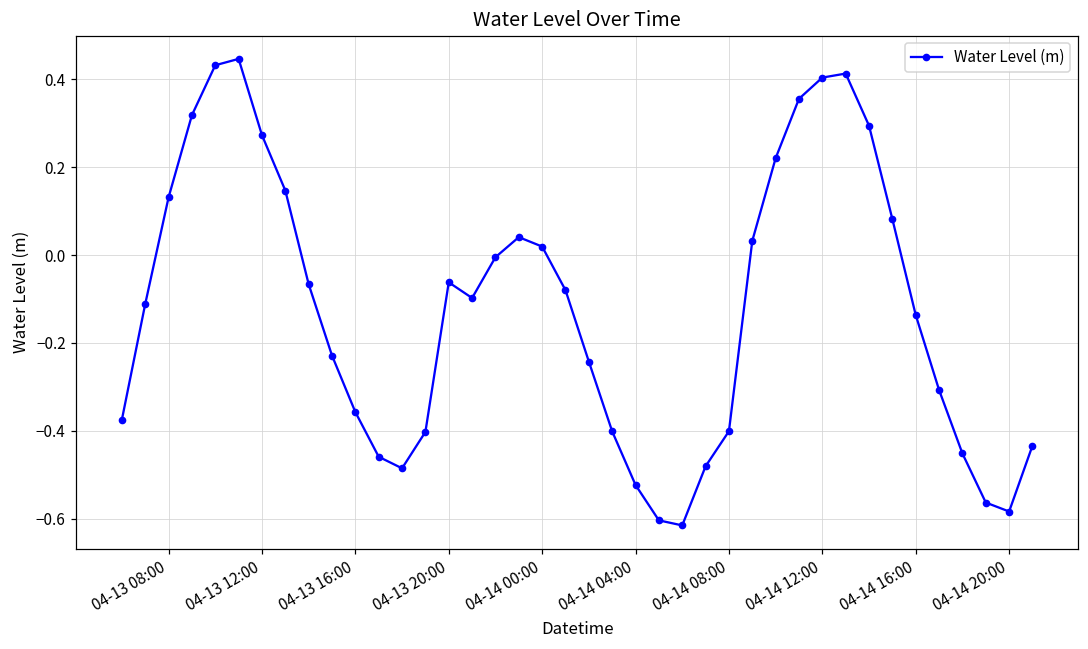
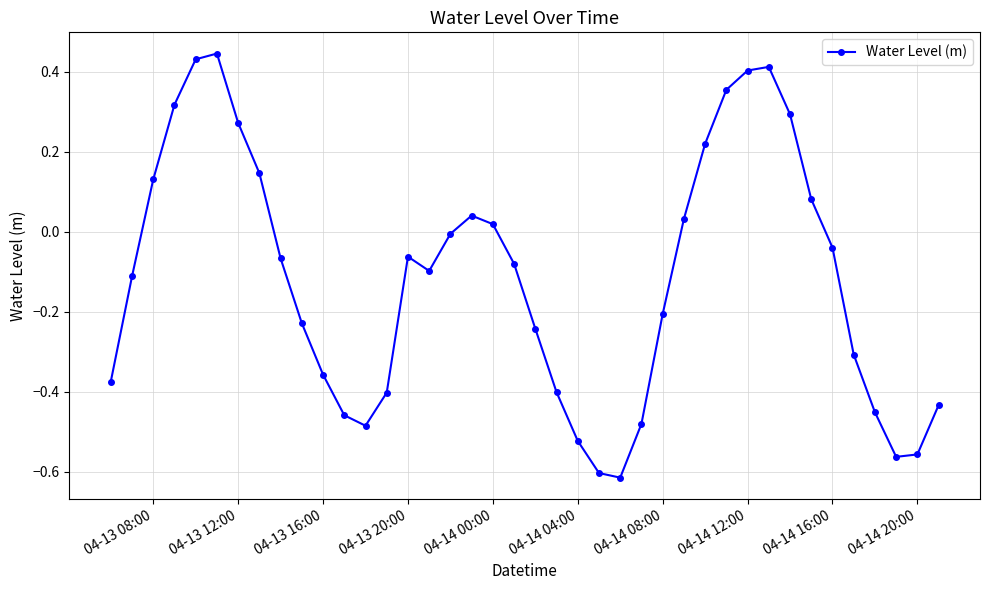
04-14 08:00: -0.40 -> -0.21
04-14 16:00: -0.14 -> -0.04
04-14 20:00: -0.58 -> -0.56
